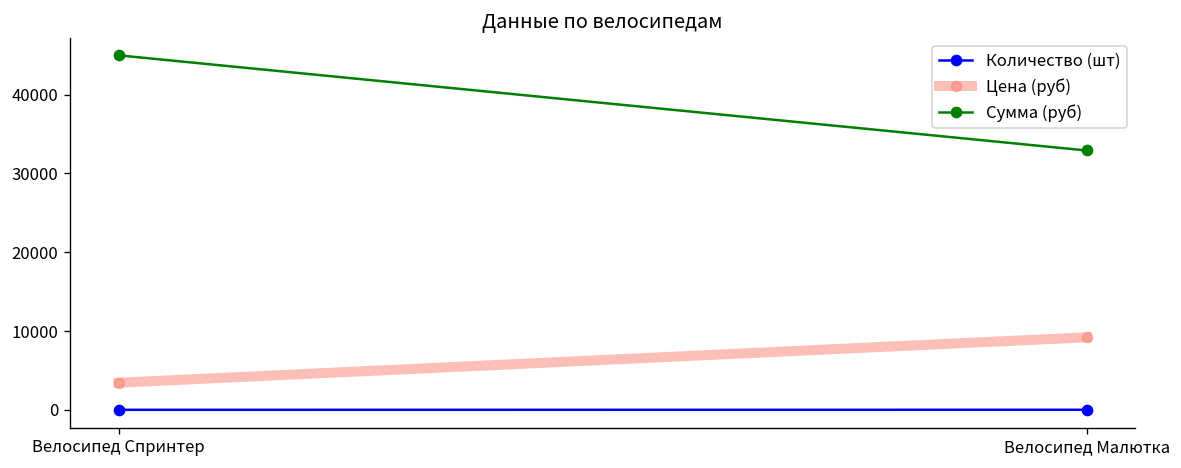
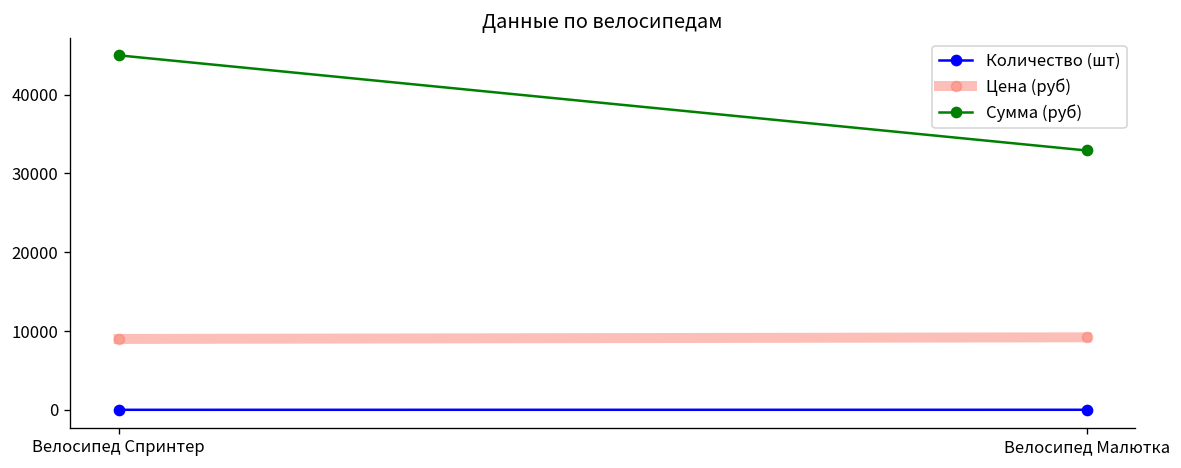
Цена (руб), Велосипед Спринтер: 3000 -> 9000
